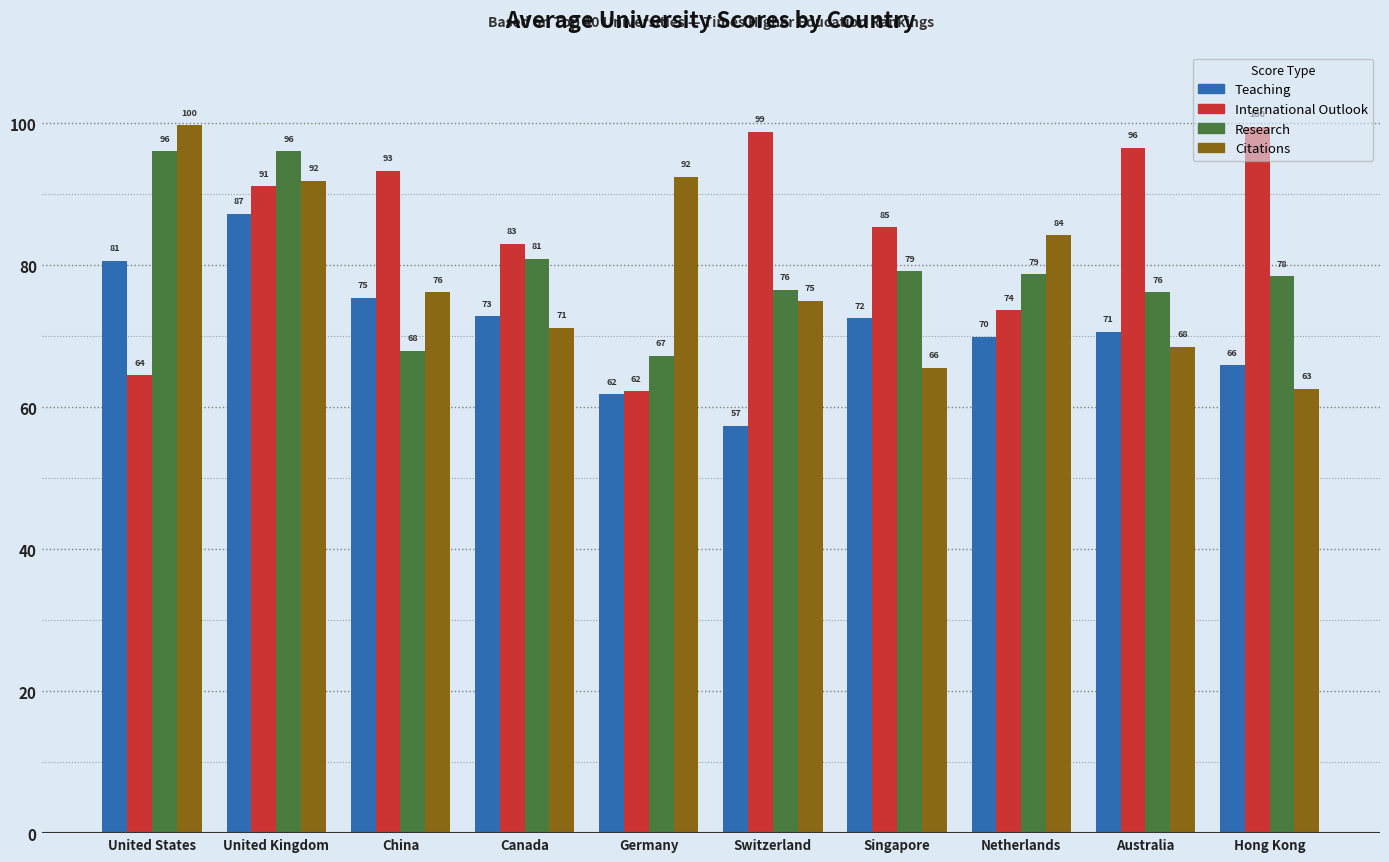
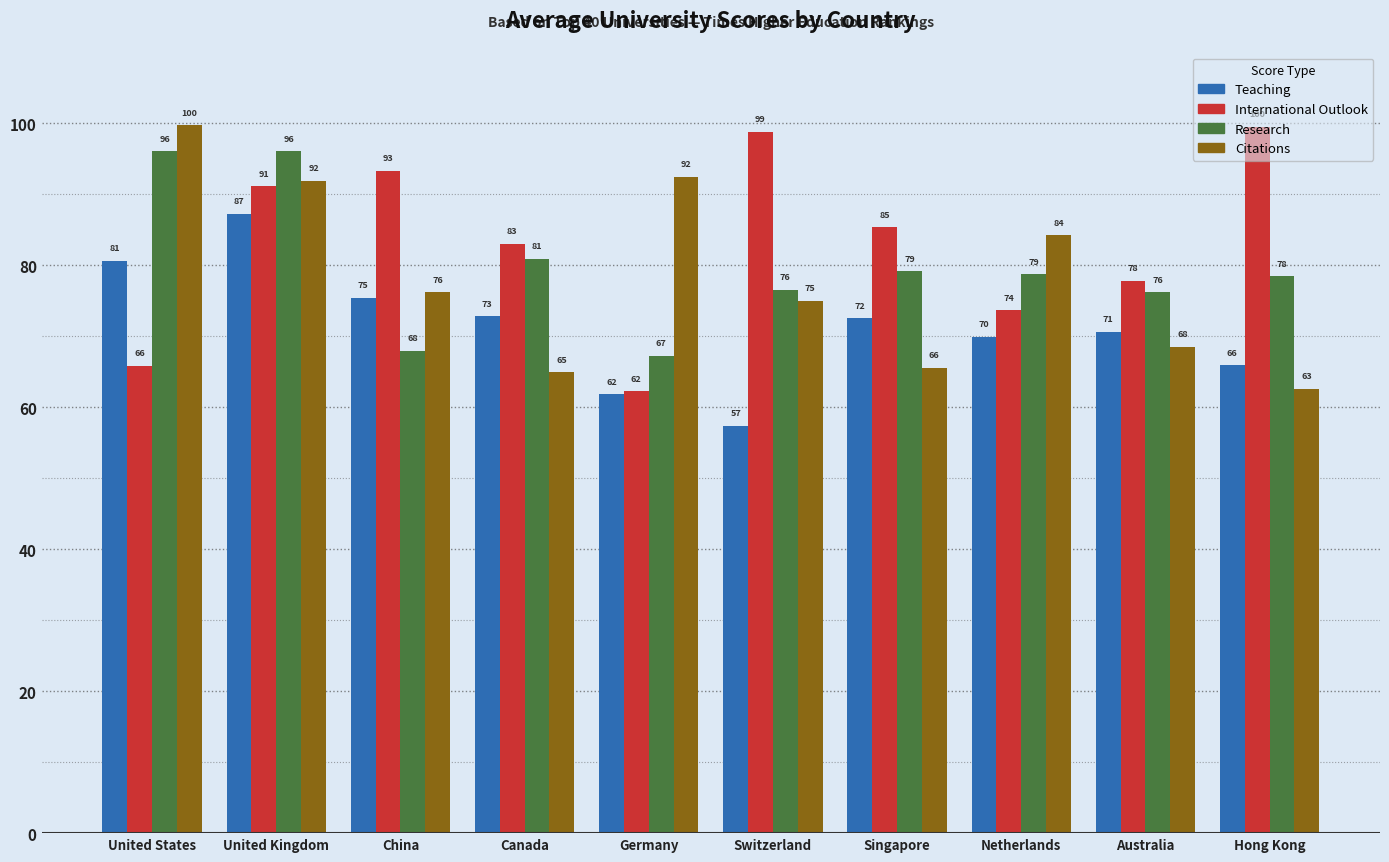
International Outlook, United States: 64 -> 66
Citations, Canada: 71 -> 65
International Outlook, Australia: 96 -> 78
